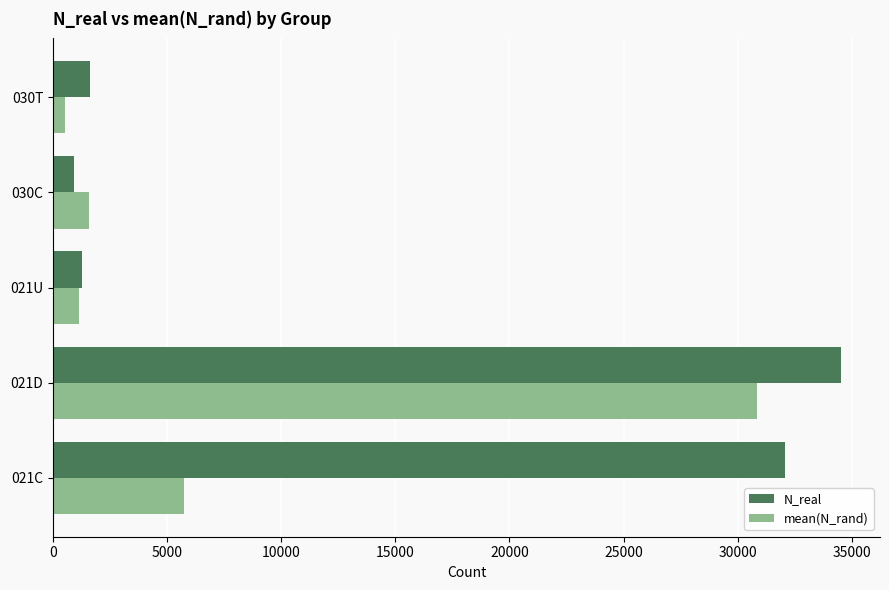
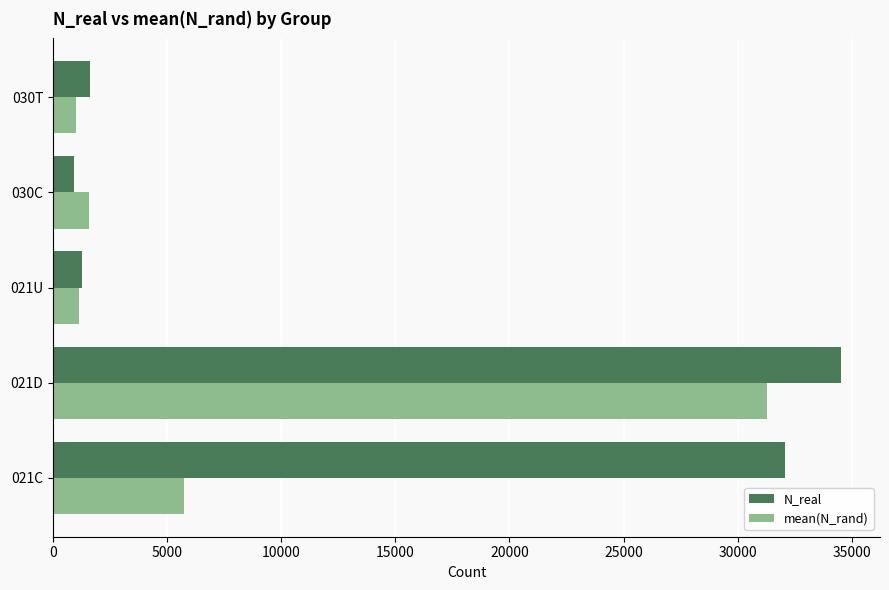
mean(N_rand), 030T: 500 -> 1000
mean(N_rand), 021D: 30900 -> 31300
